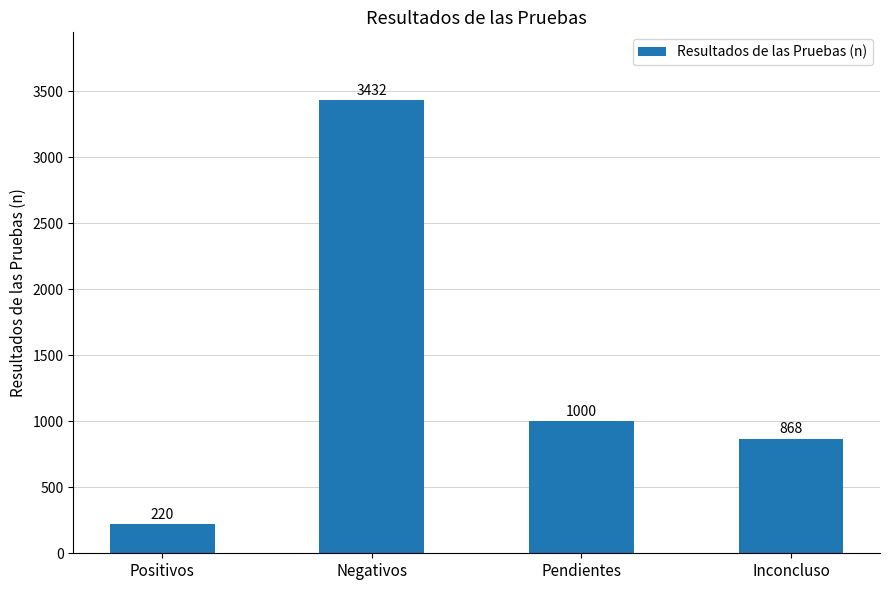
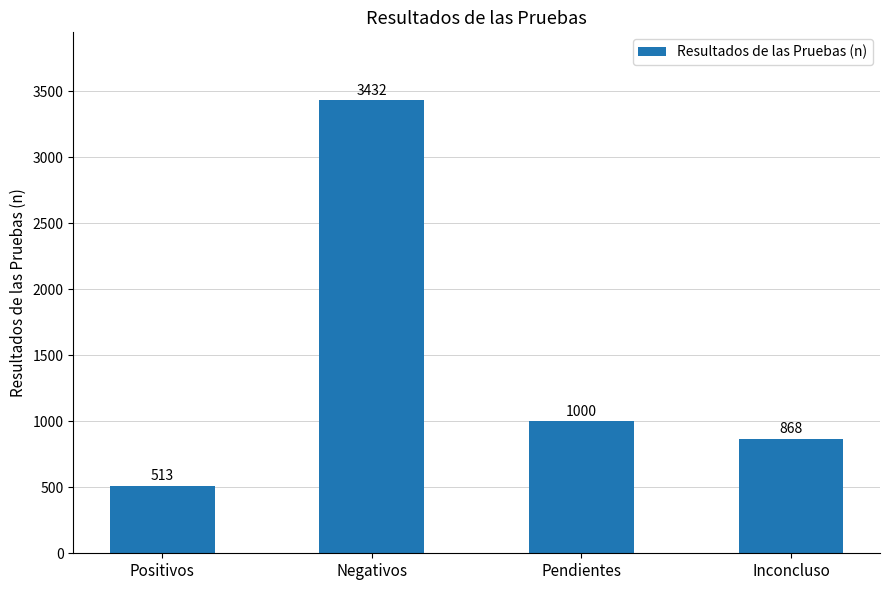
Positivos: 220 -> 513
